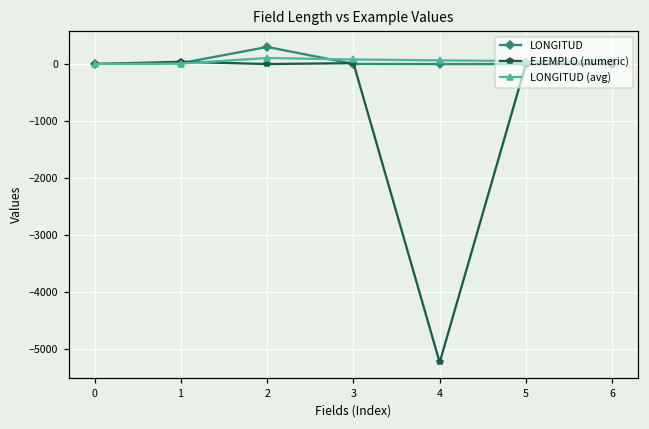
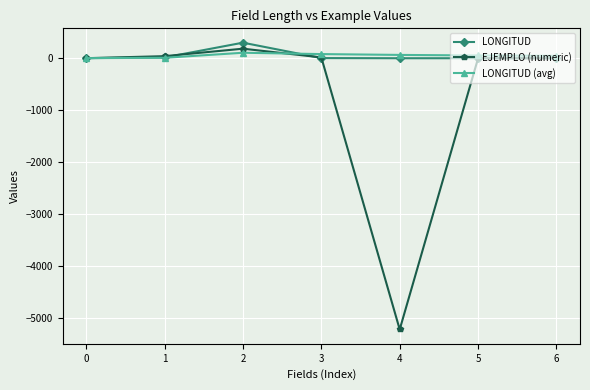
EJEMPLO (numeric), 2: 0 -> 200
